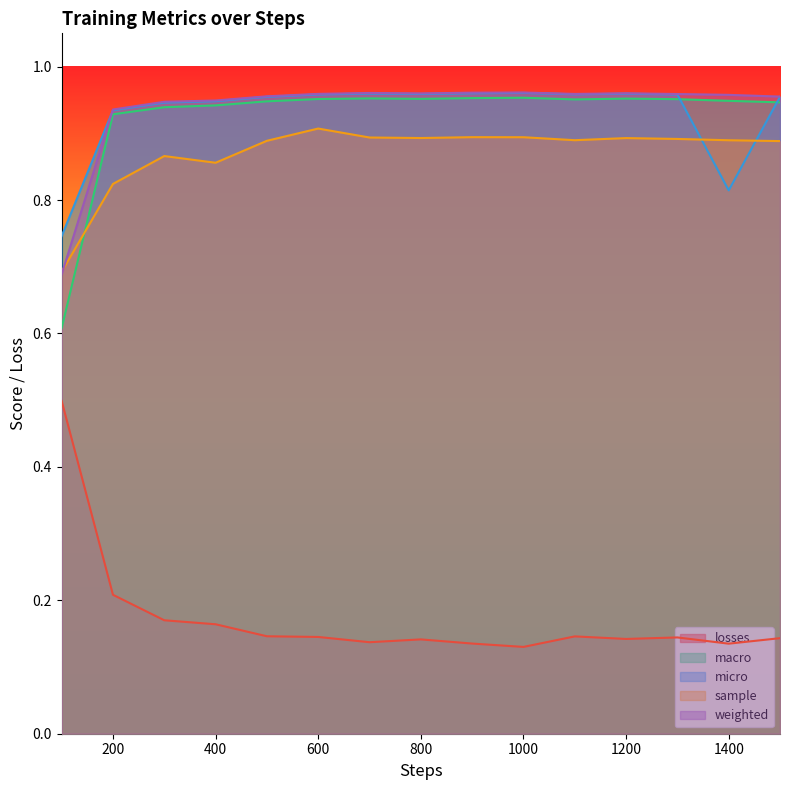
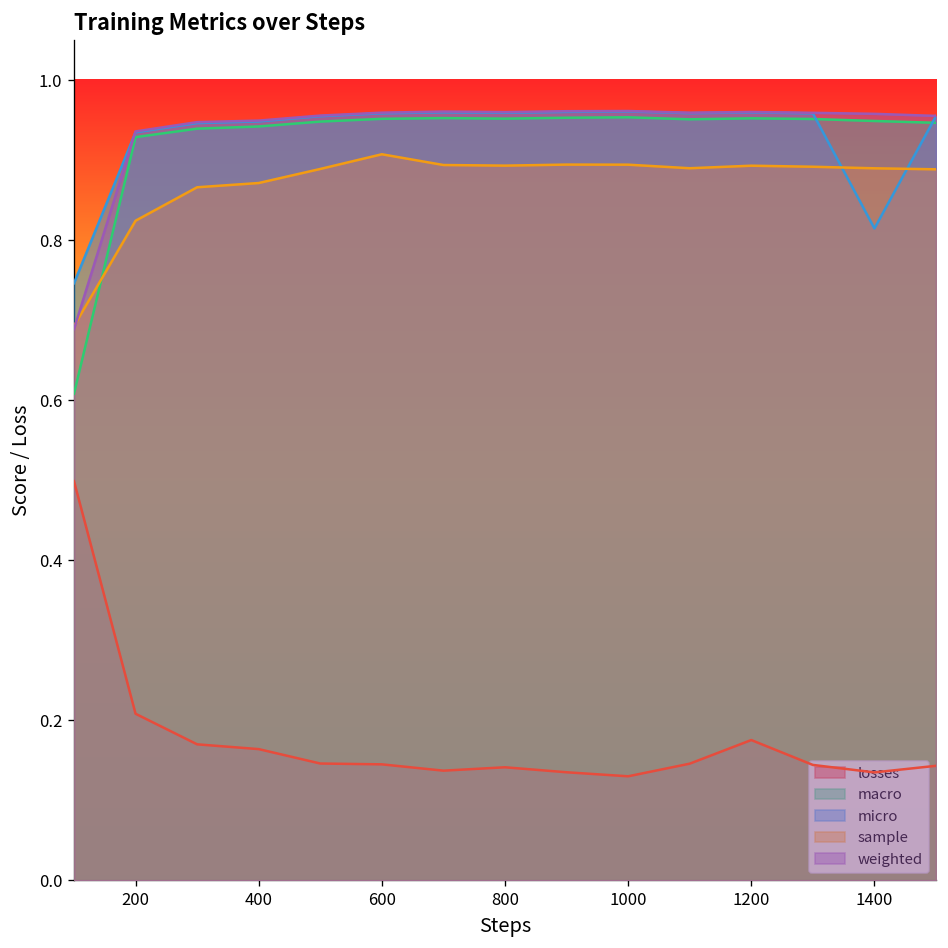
sample, 400: 0.86 -> 0.87
losses, 1200: 0.14 -> 0.18
